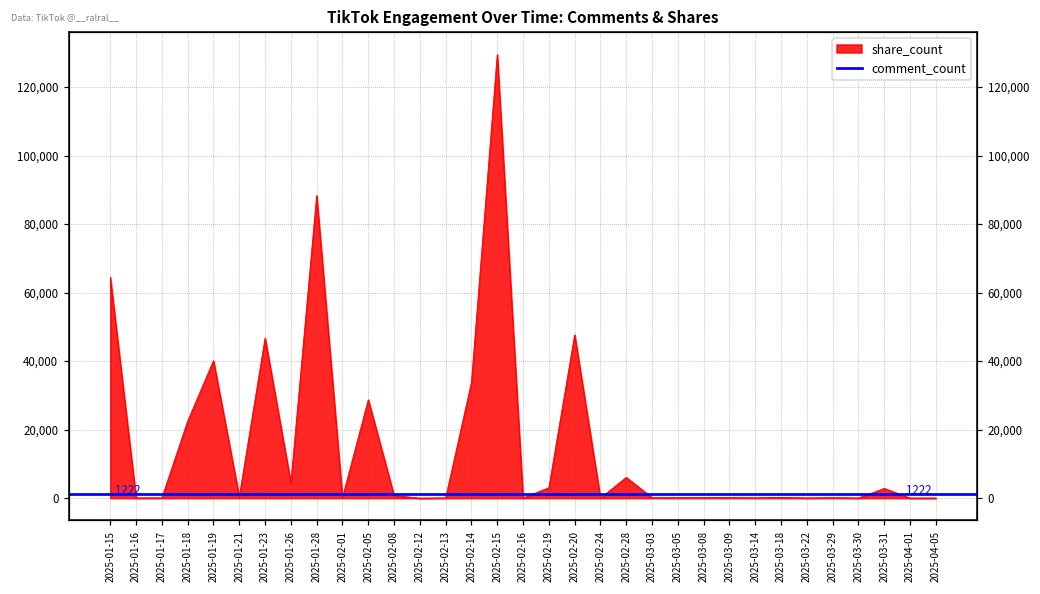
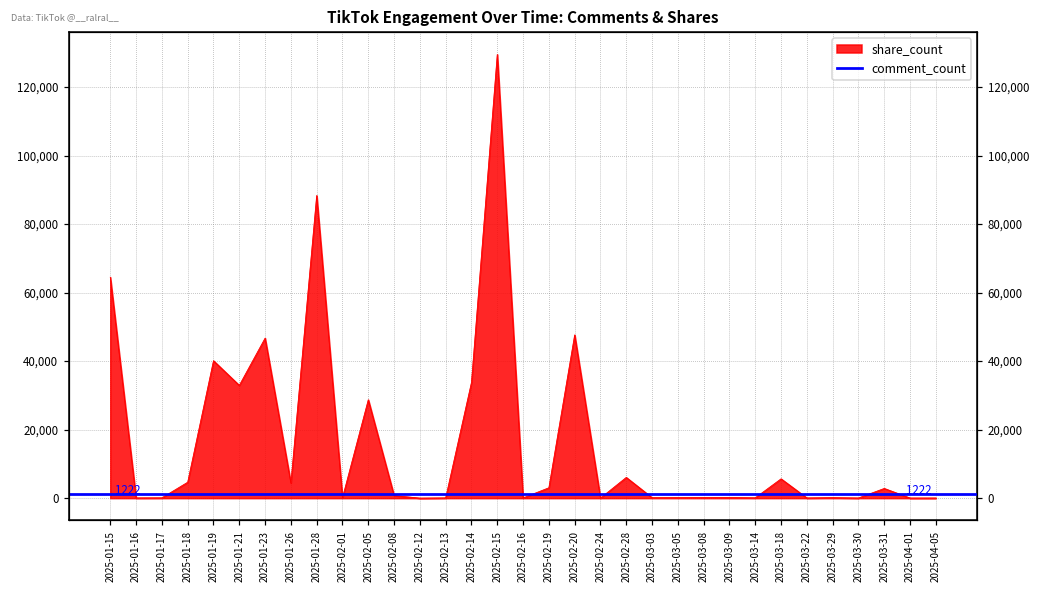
2025-01-18: 22,000 -> 5,000
2025-01-21: 0 -> 33,000
2025-03-18: 0 -> 6,000
